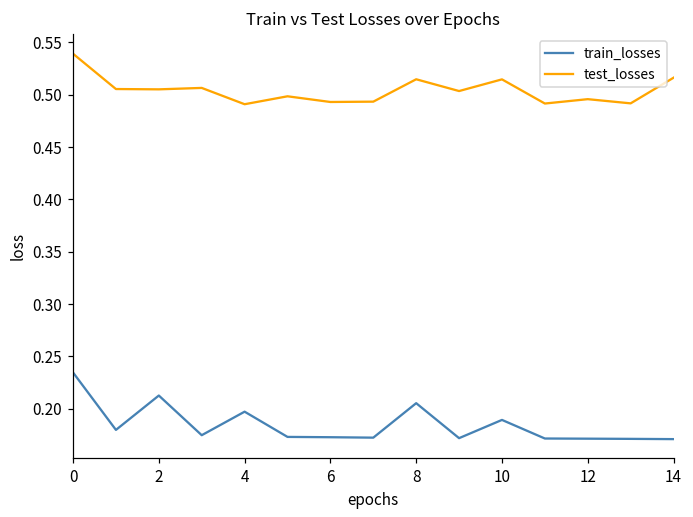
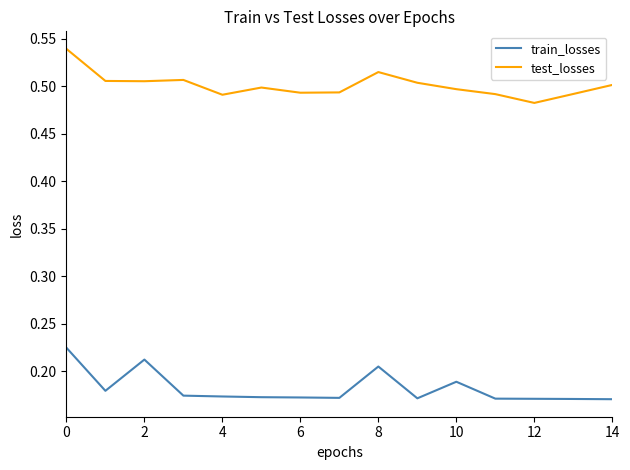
train_losses, 0: 0.235 -> 0.225
train_losses, 4: 0.20 -> 0.17
test_losses, 10: 0.51 -> 0.50
test_losses, 12: 0.50 -> 0.48
test_losses, 14: 0.52 -> 0.50
